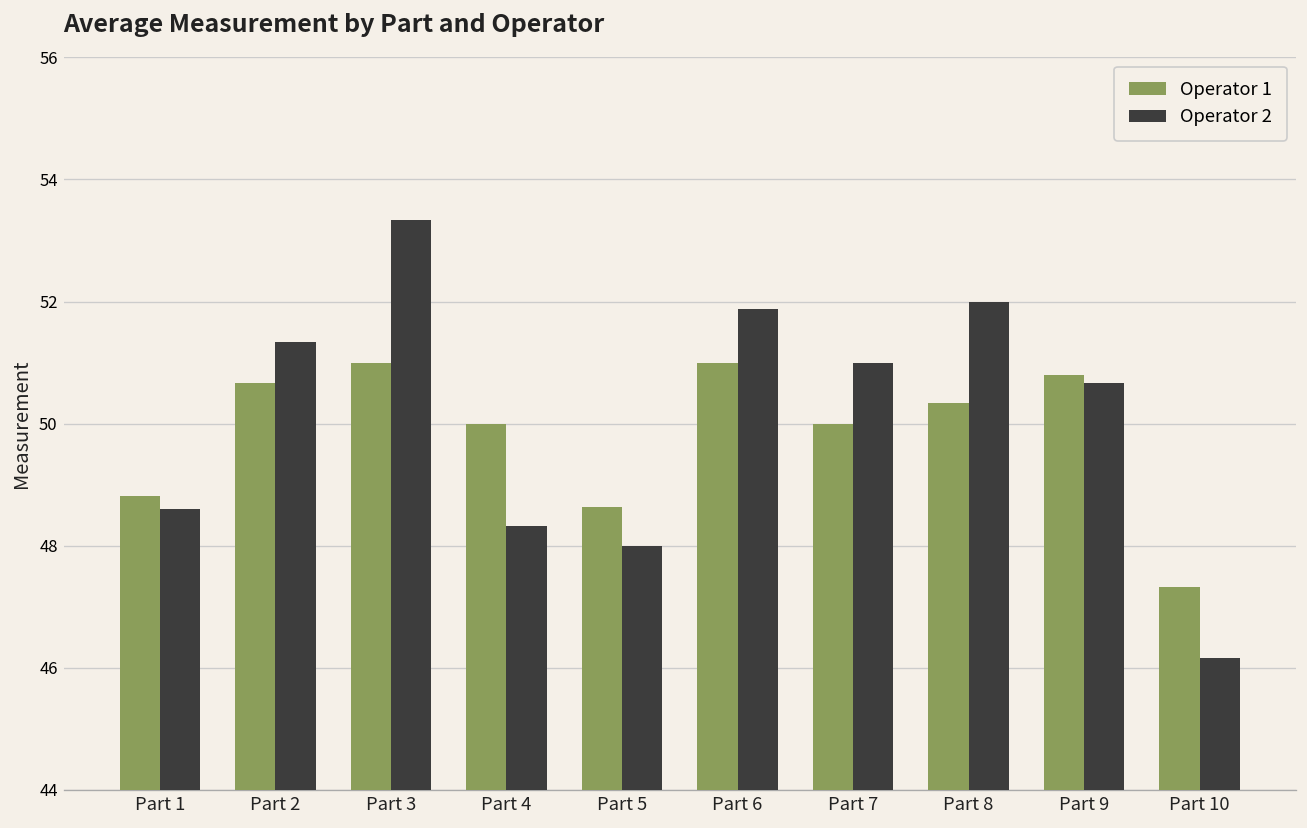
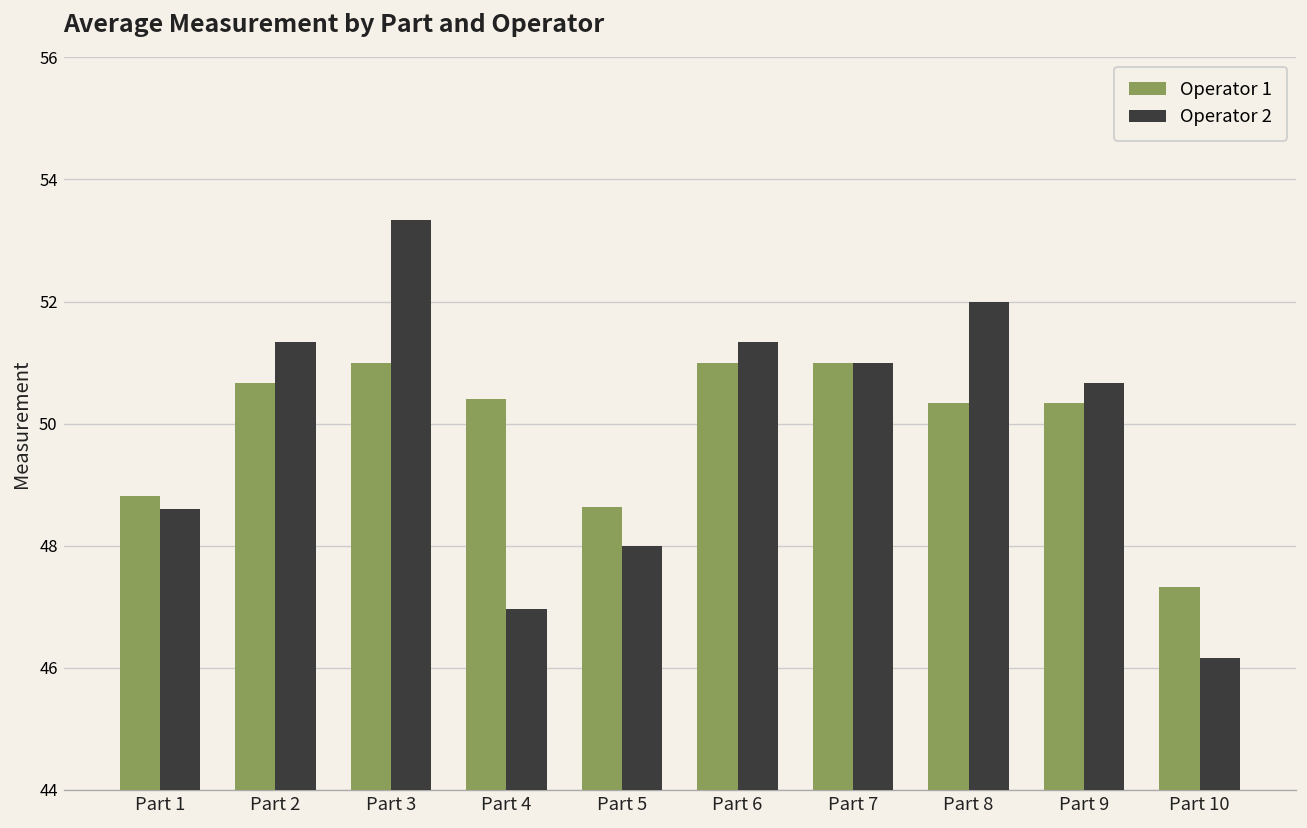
Operator 1, Part 4: 50.0 -> 50.4
Operator 2, Part 4: 48.3 -> 47.0
Operator 2, Part 6: 51.9 -> 51.3
Operator 1, Part 7: 50 -> 51
Operator 1, Part 9: 50.8 -> 50.3
